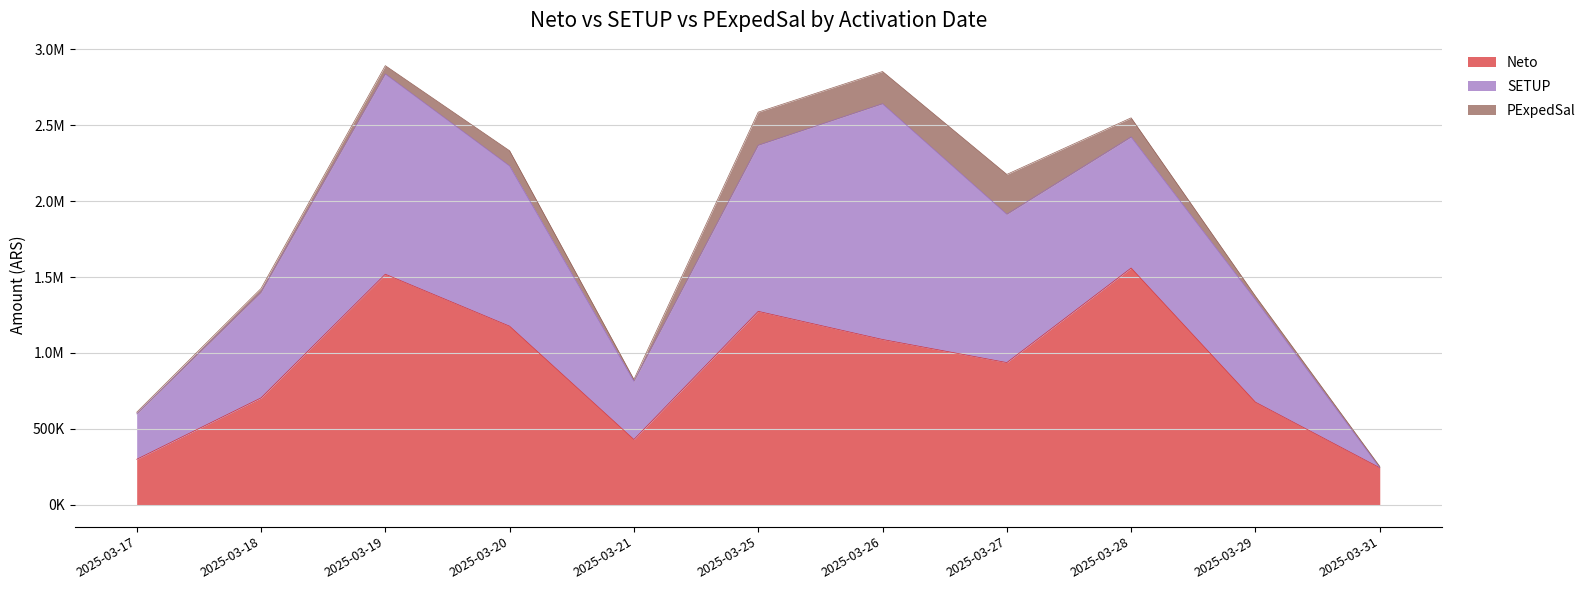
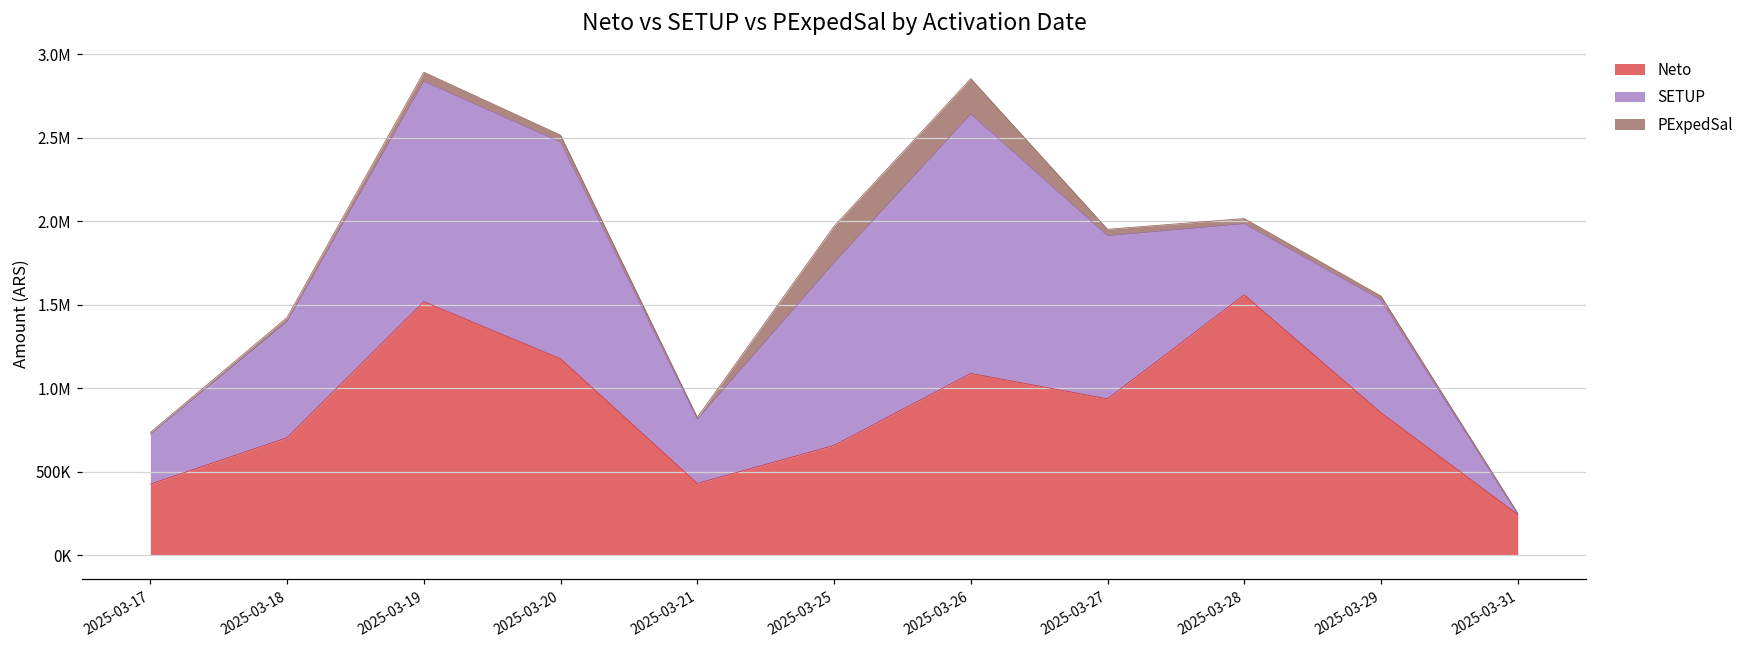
Neto, 2025-03-17: 300000 -> 430000
SETUP, 2025-03-20: 1060000 -> 1300000
PExpedSal, 2025-03-20: 100000 -> 40000
Neto, 2025-03-25: 1270000 -> 660000
PExpedSal, 2025-03-27: 260000 -> 40000
SETUP, 2025-03-28: 860000 -> 430000
PExpedSal, 2025-03-28: 130000 -> 30000
Neto, 2025-03-29: 680000 -> 850000
